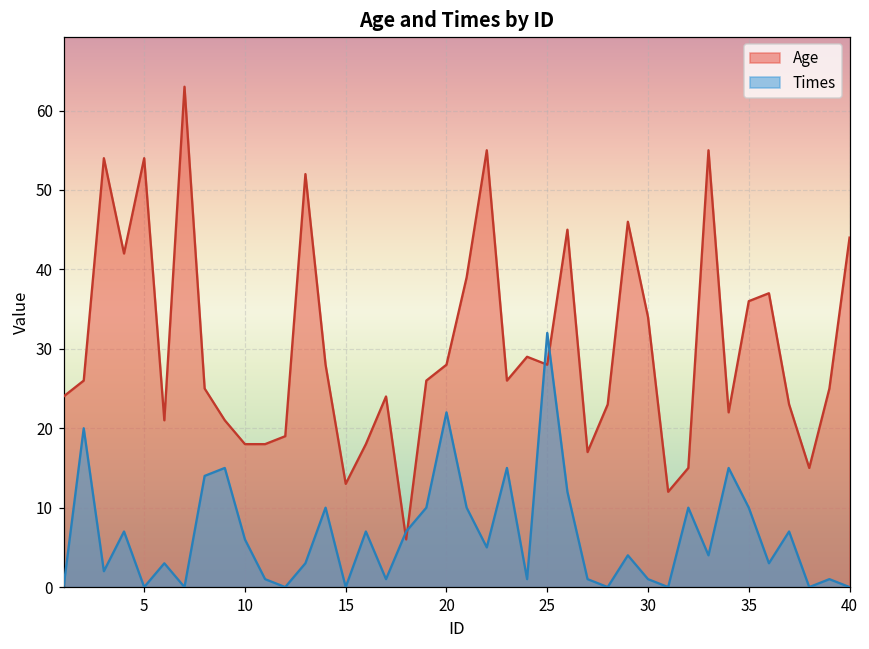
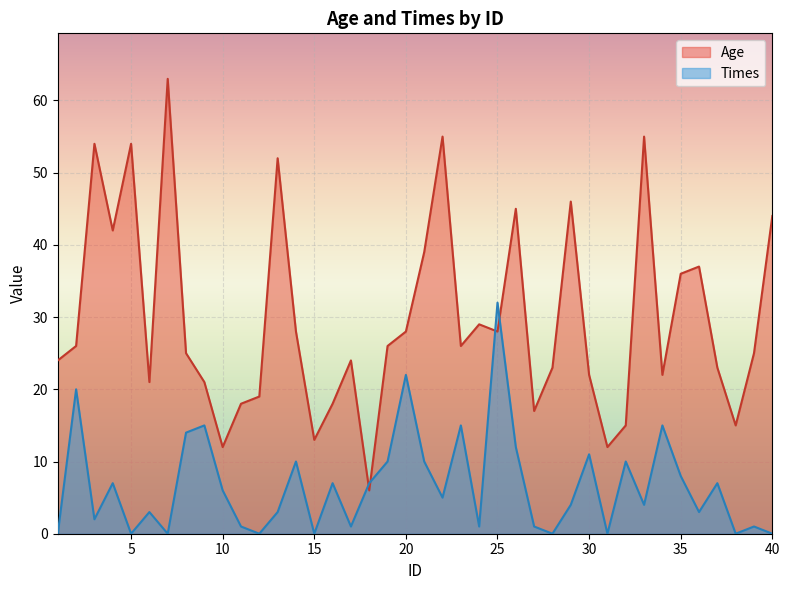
Age, 10: 18 -> 12
Age, 30: 34 -> 22
Times, 30: 1 -> 11
Times, 35: 10 -> 8
